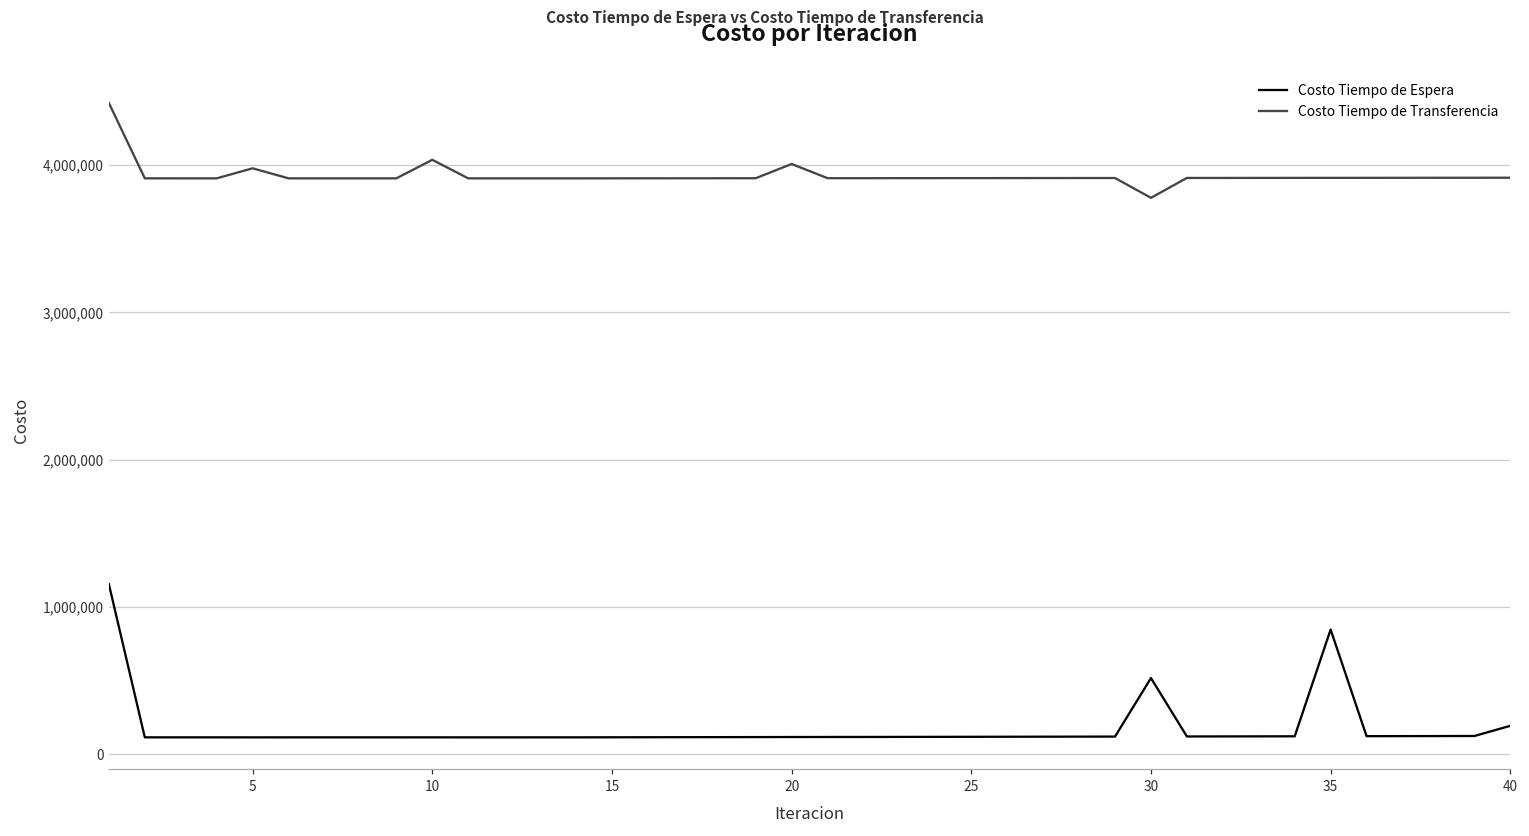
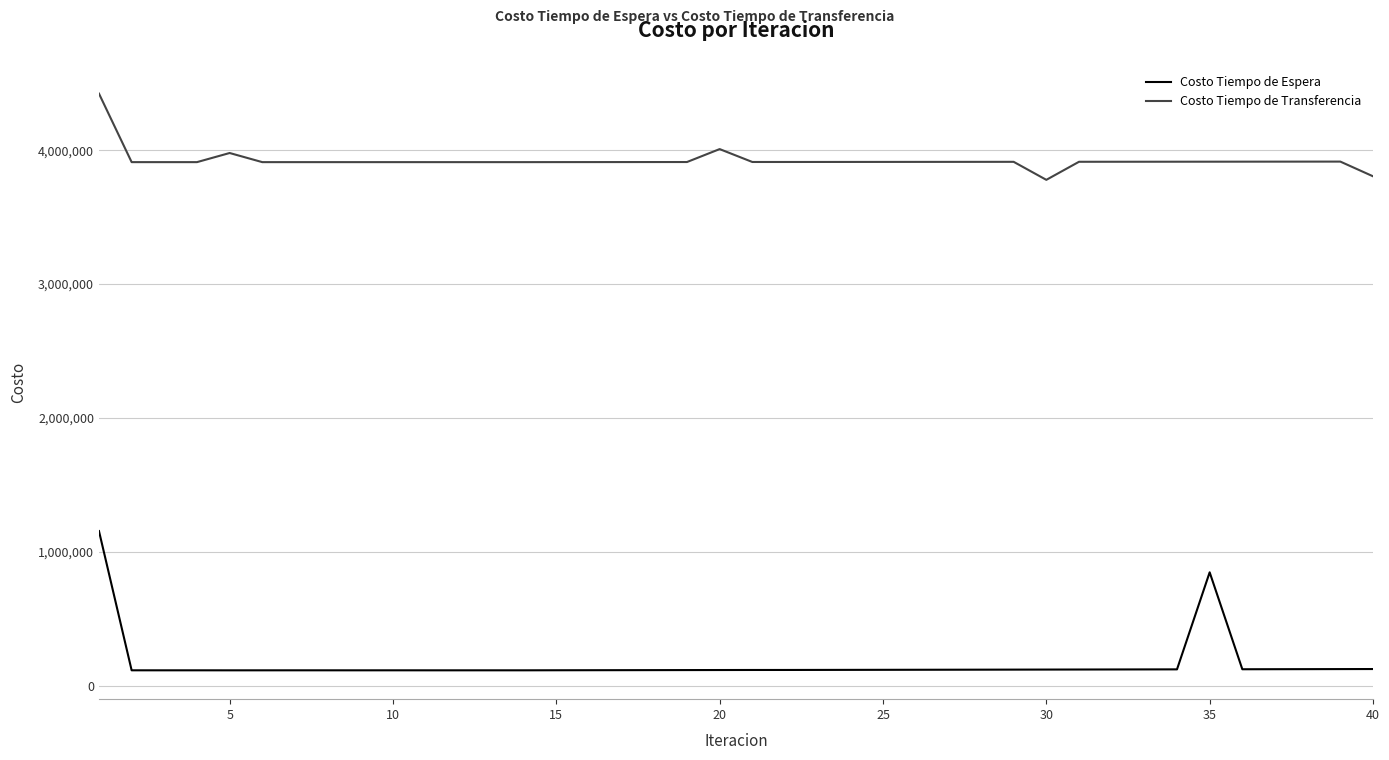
Costo Tiempo de Transferencia, 10: 4,040,000 -> 3,910,000
Costo Tiempo de Espera, 30: 520,000 -> 120,000
Costo Tiempo de Espera, 40: 190,000 -> 130,000
Costo Tiempo de Transferencia, 40: 3,910,000 -> 3,810,000
